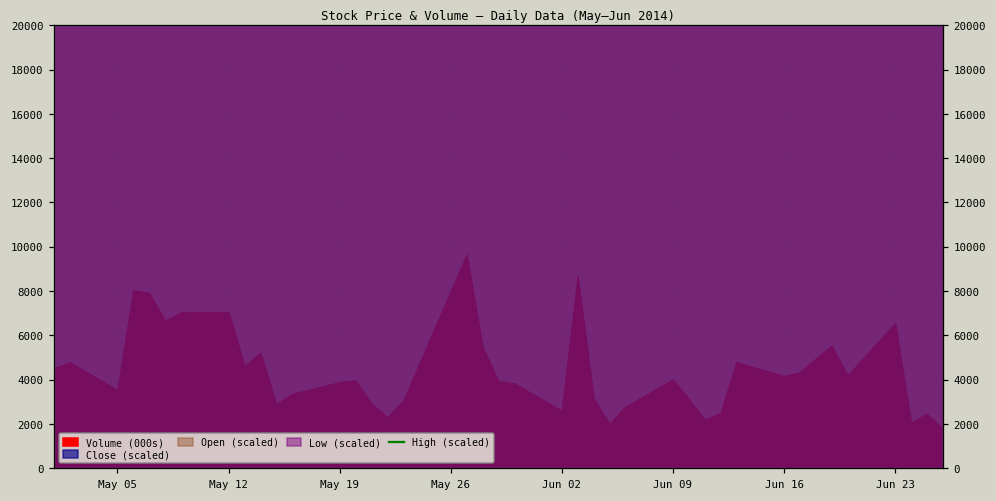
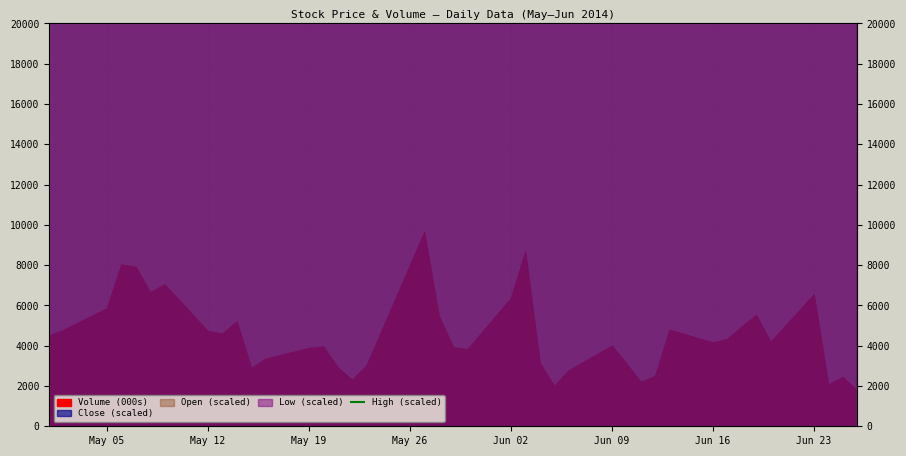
Volume (000s), May 05: 3500 -> 5900
Volume (000s), May 12: 7000 -> 4700
Volume (000s), Jun 02: 2600 -> 6400
